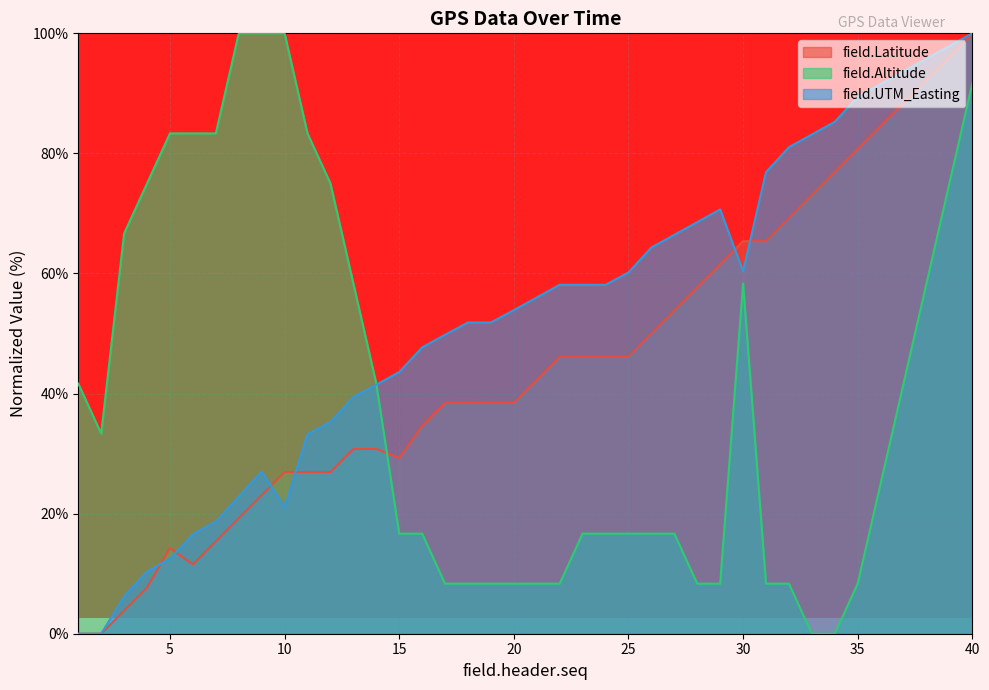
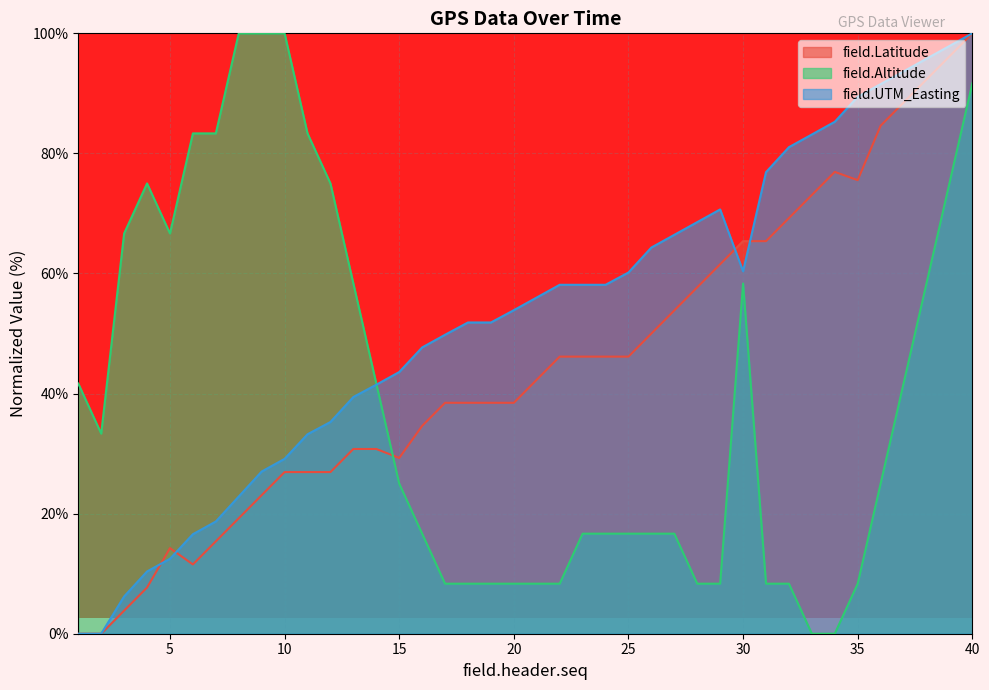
field.Altitude, 5: 83% -> 67%
field.UTM_Easting, 10: 21% -> 29%
field.Altitude, 15: 17% -> 25%
field.Latitude, 35: 81% -> 76%
